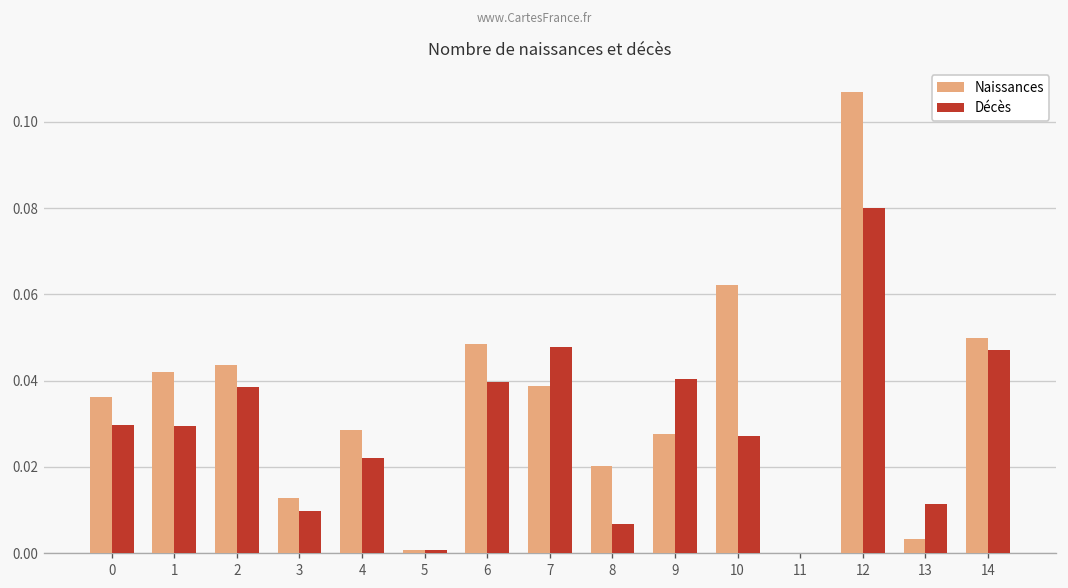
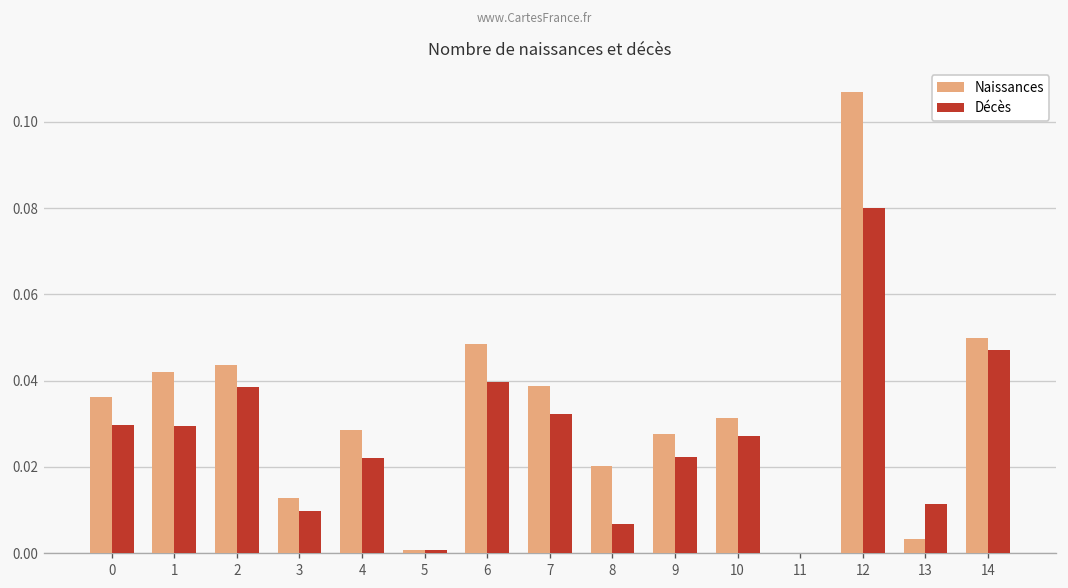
Décès, 7: 0.048 -> 0.032
Décès, 9: 0.040 -> 0.022
Naissances, 10: 0.062 -> 0.031
